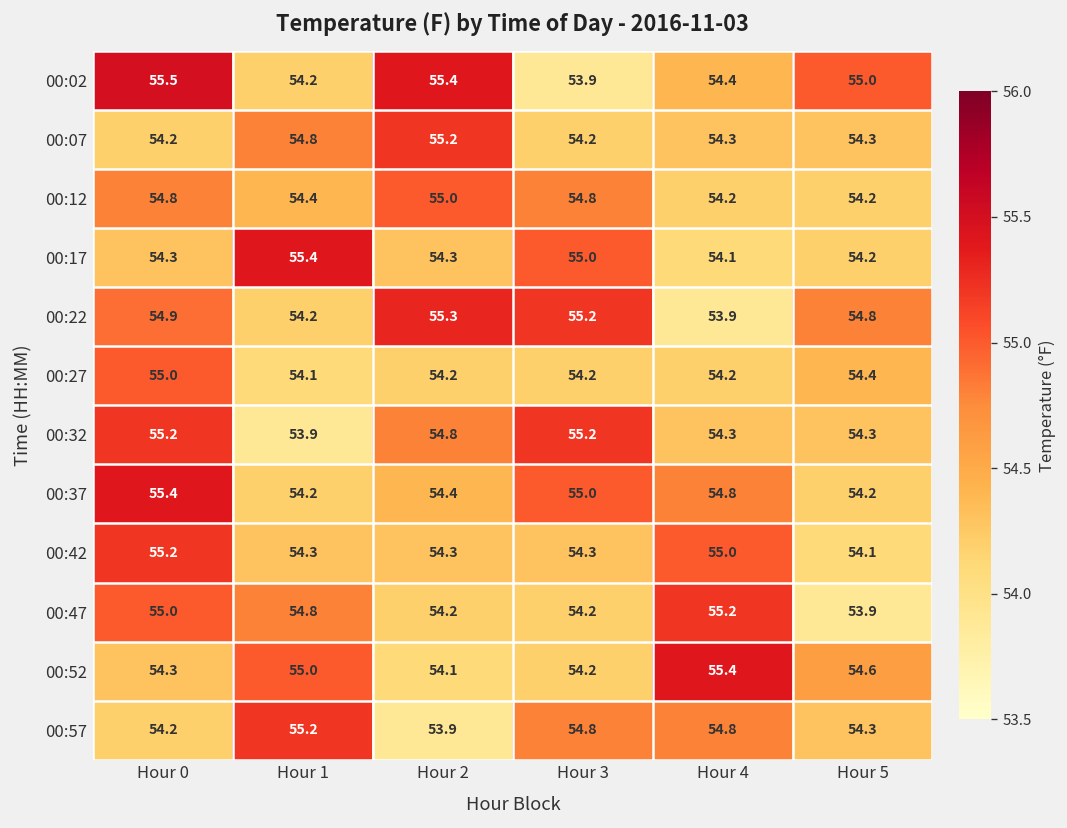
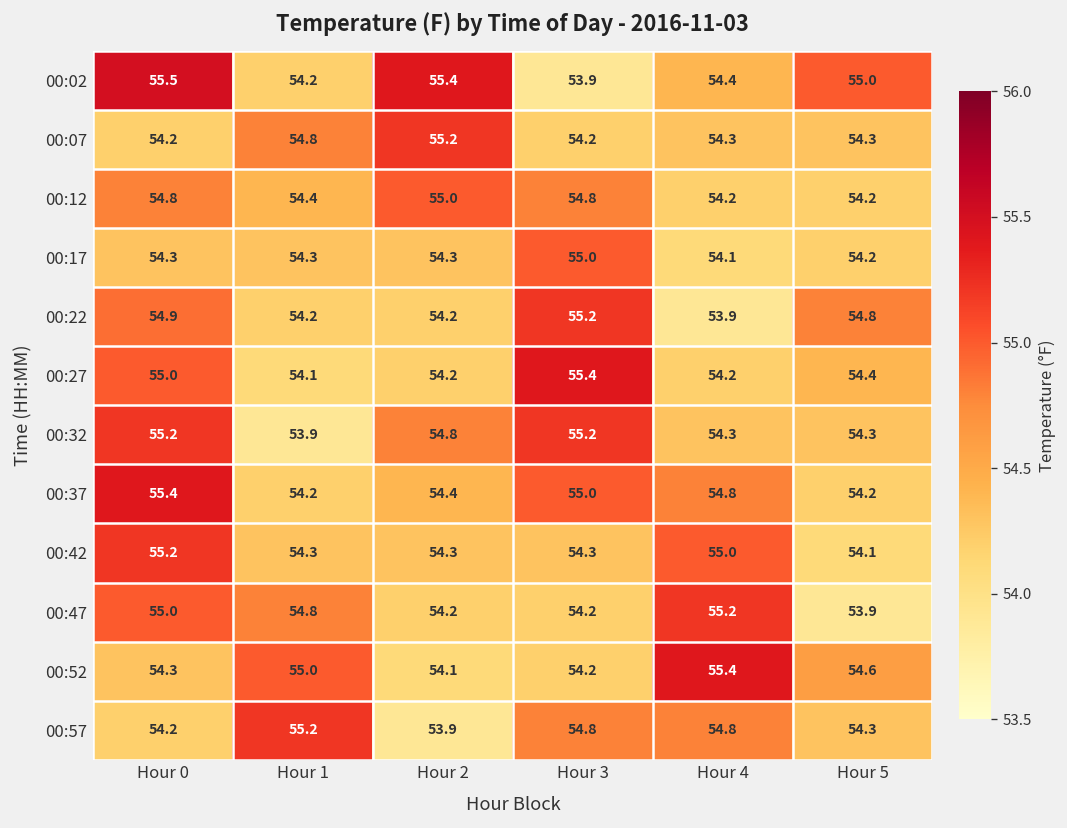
00:17, Hour 1: 55.4 -> 54.3
00:22, Hour 2: 55.3 -> 54.2
00:27, Hour 3: 54.2 -> 55.4
